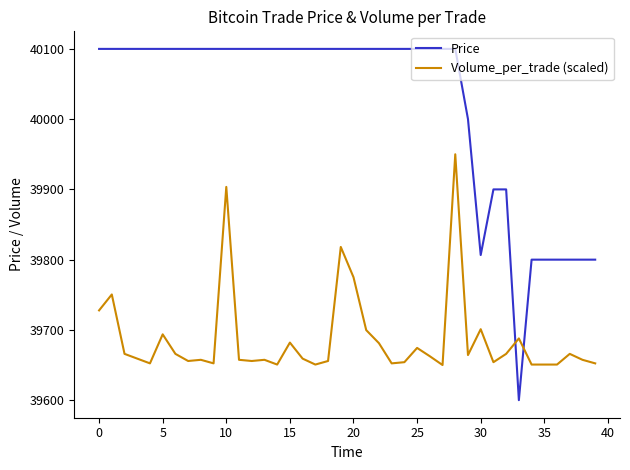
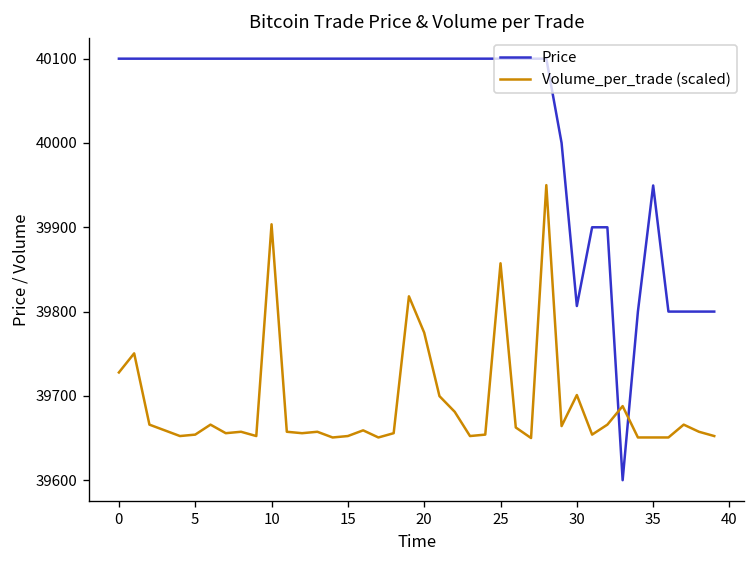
Volume_per_trade (scaled), 5: 39690 -> 39650
Volume_per_trade (scaled), 15: 39680 -> 39650
Volume_per_trade (scaled), 25: 39670 -> 39860
Price, 35: 39800 -> 39950
